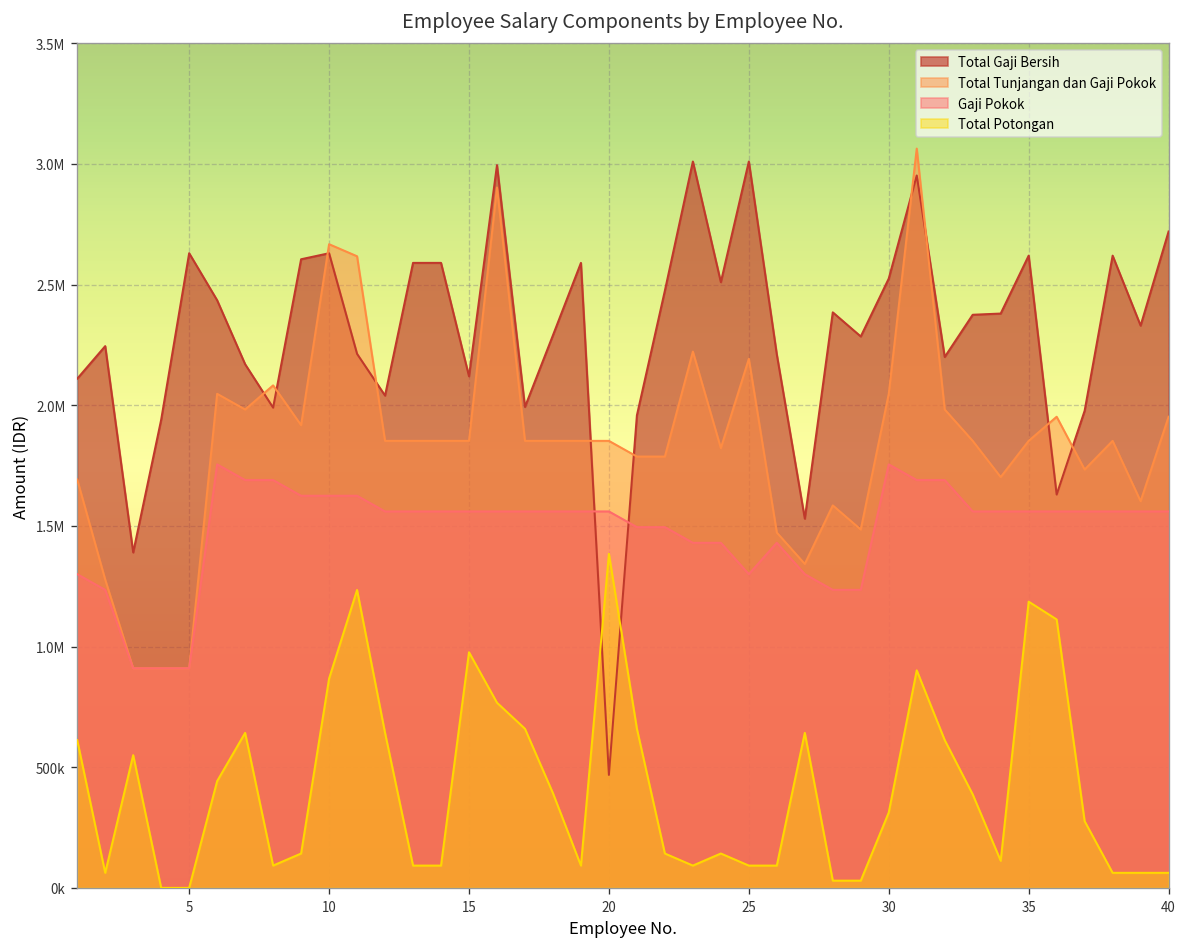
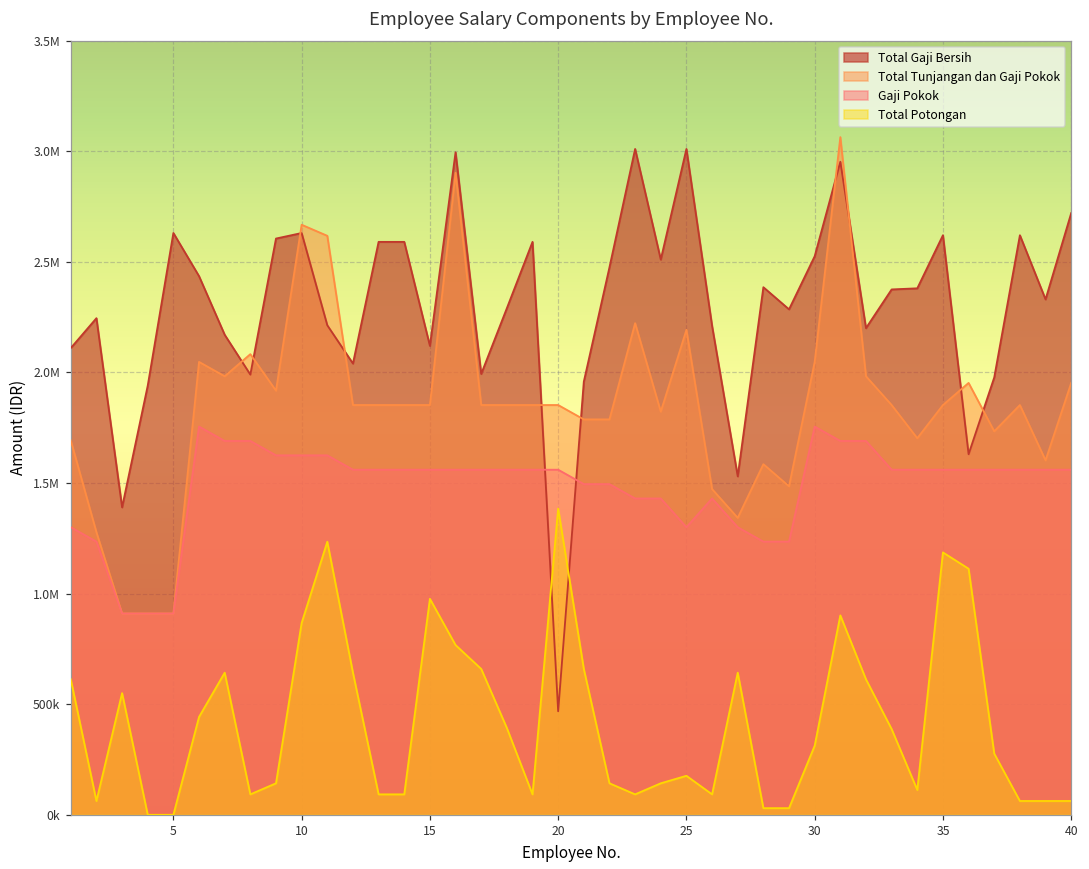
Total Potongan, 25: 90000 -> 180000
